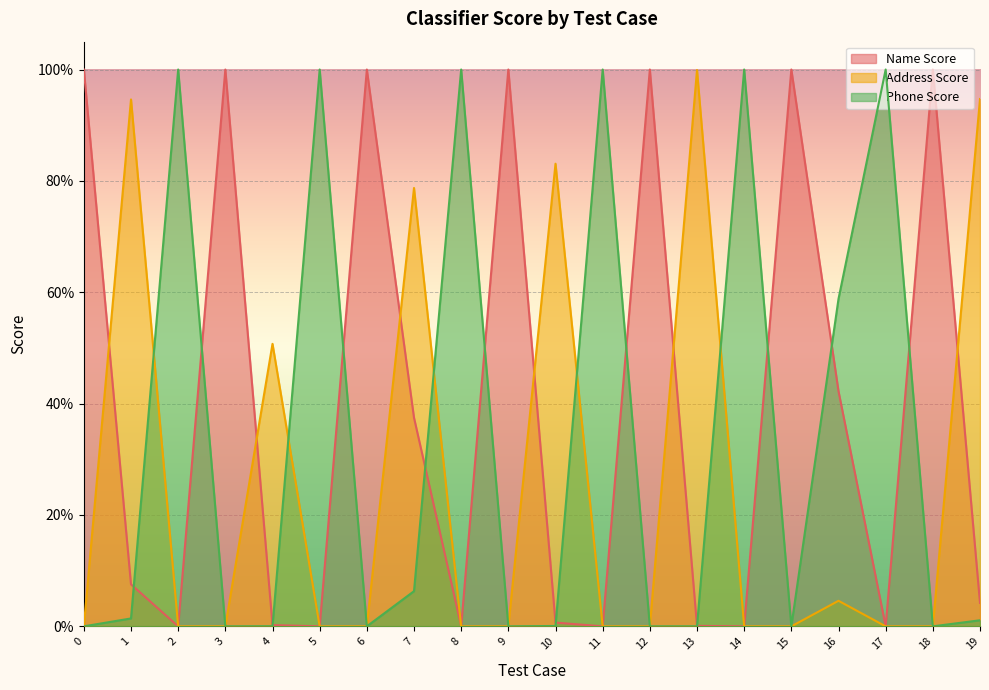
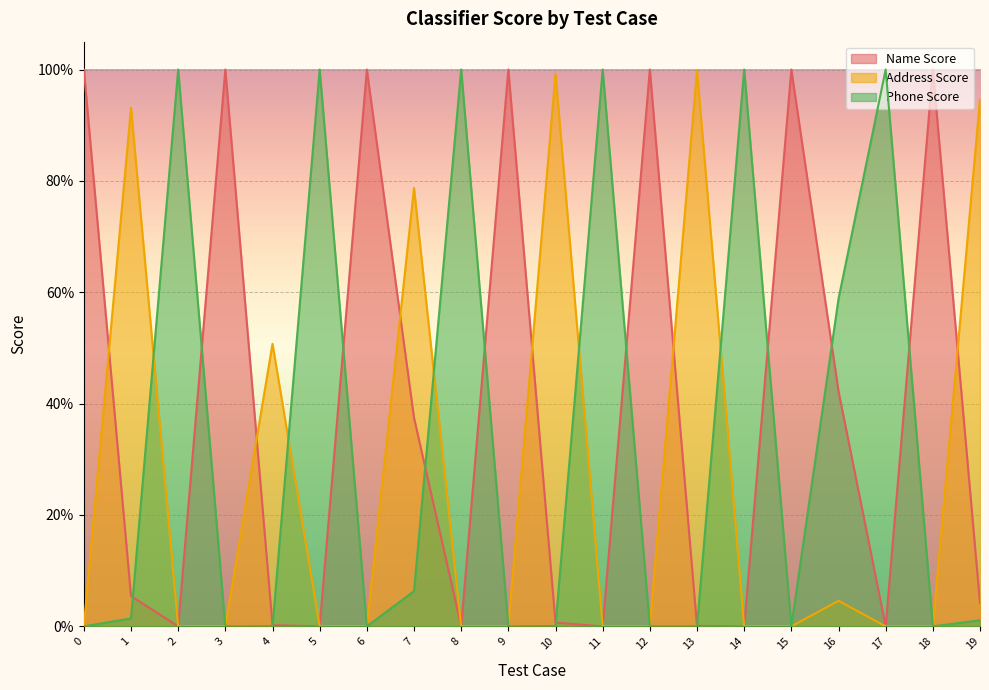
Name Score, 1: 8% -> 5%
Address Score, 1: 95% -> 93%
Address Score, 10: 83% -> 99%
